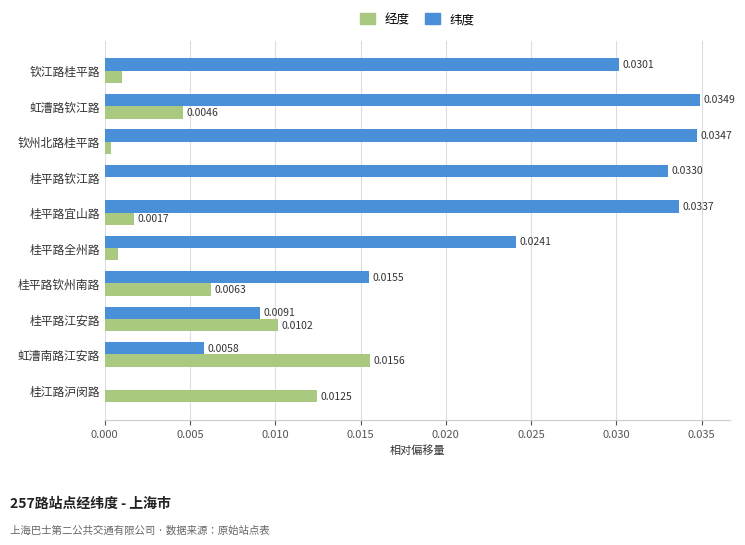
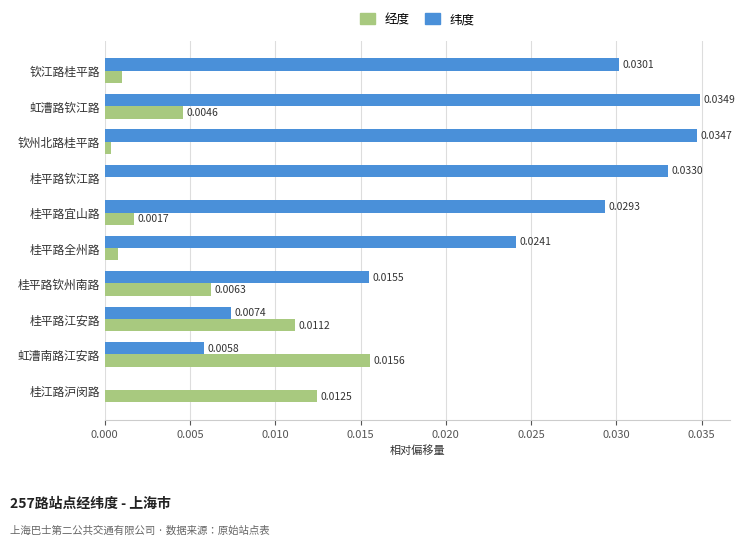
纬度, 桂平路宜山路: 0.0337 -> 0.0293
纬度, 桂平路江安路: 0.0091 -> 0.0074
经度, 桂平路江安路: 0.0102 -> 0.0112
